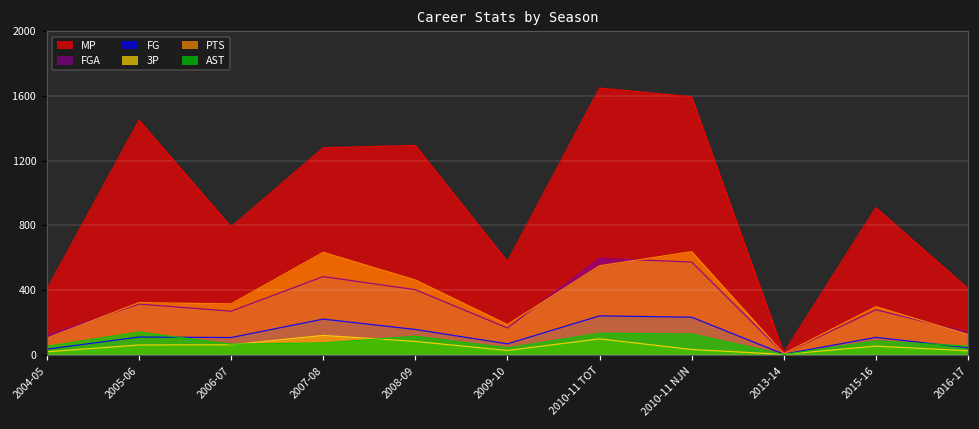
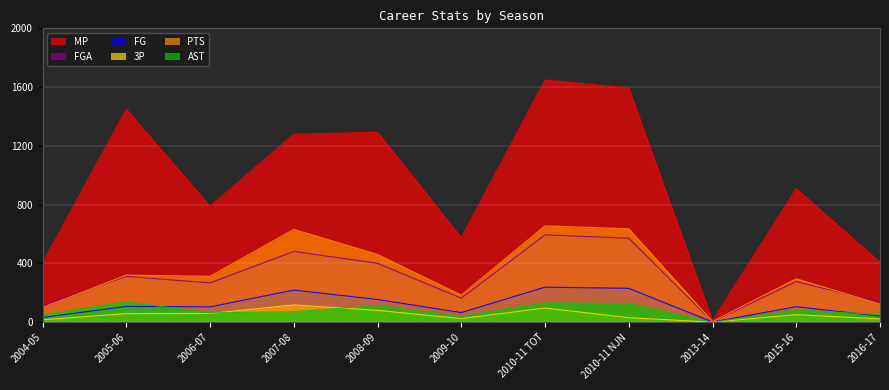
PTS, 2010-11 TOT: 550 -> 660
